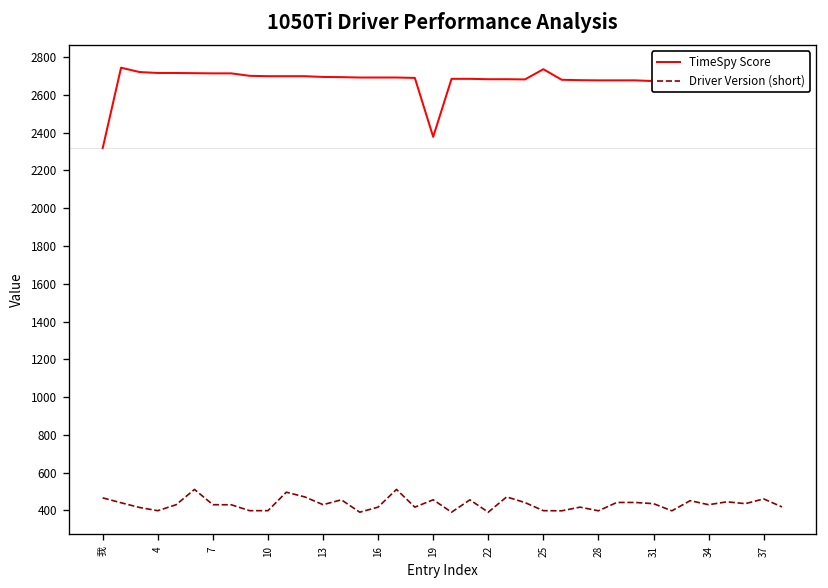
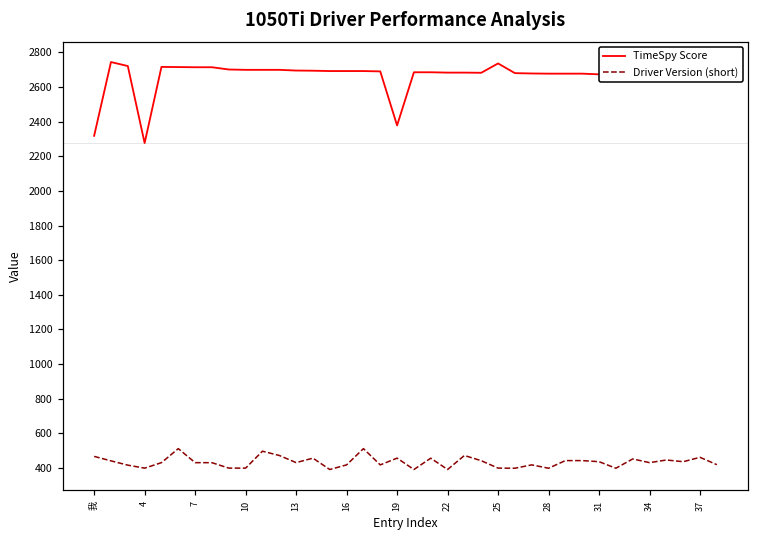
TimeSpy Score, 4: 2720 -> 2280
